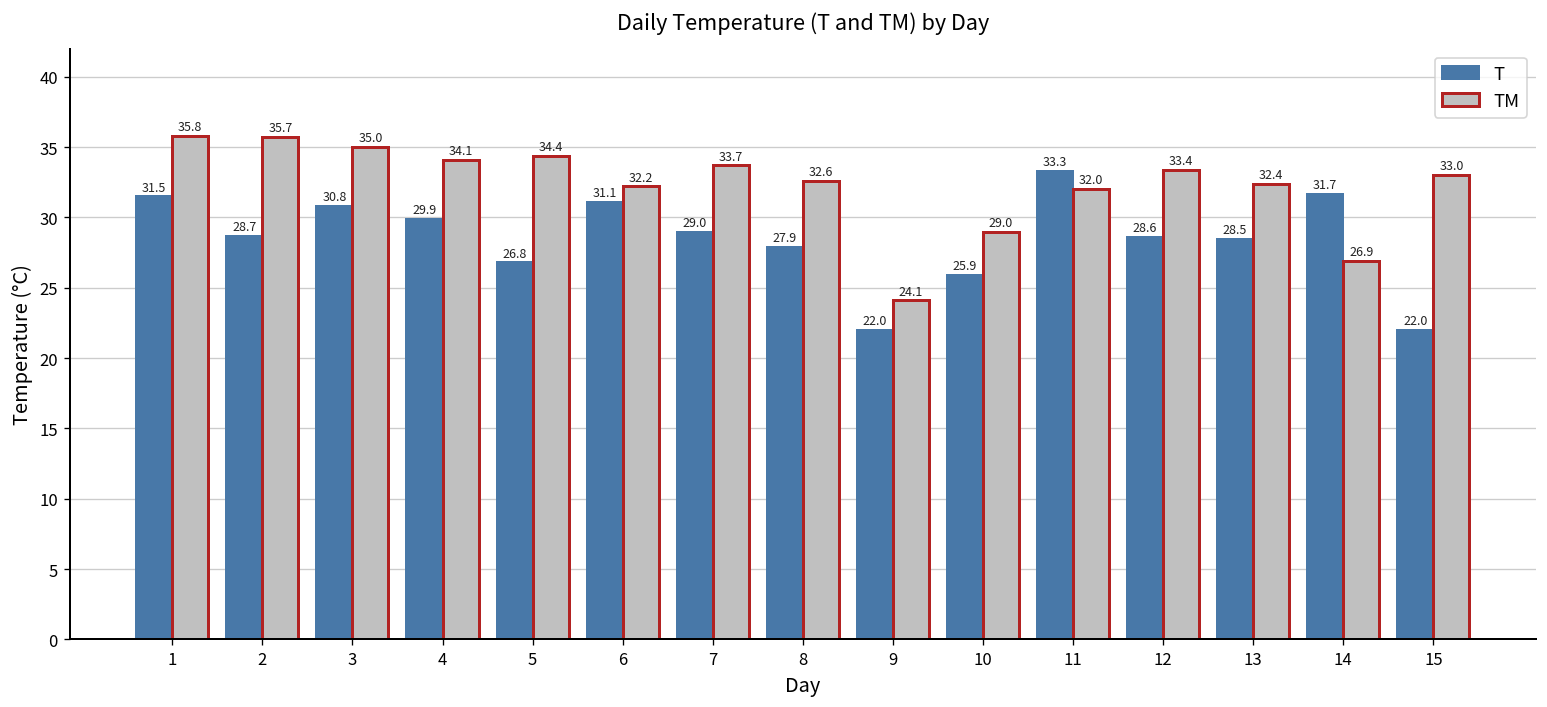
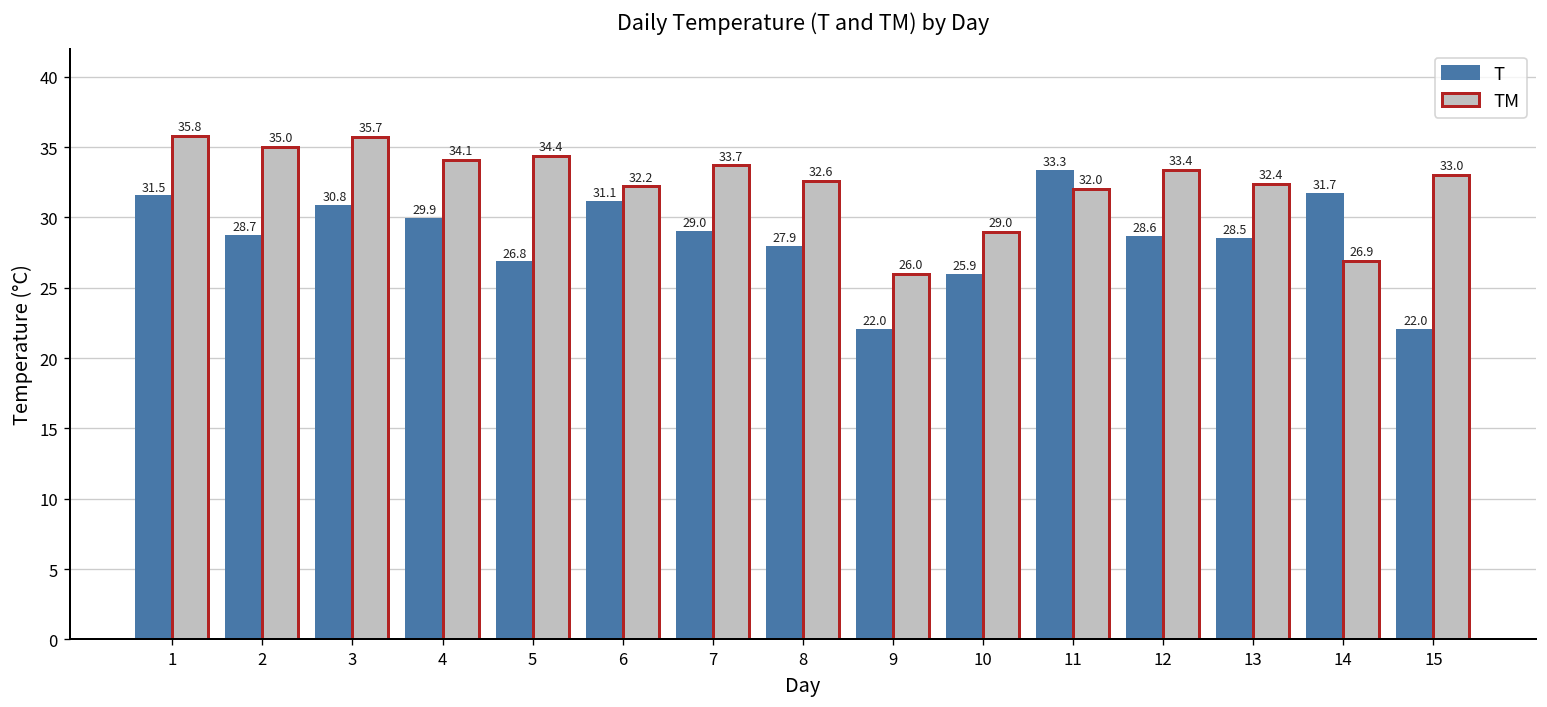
TM, 2: 35.7 -> 35.0
TM, 3: 35.0 -> 35.7
TM, 9: 24.1 -> 26.0
